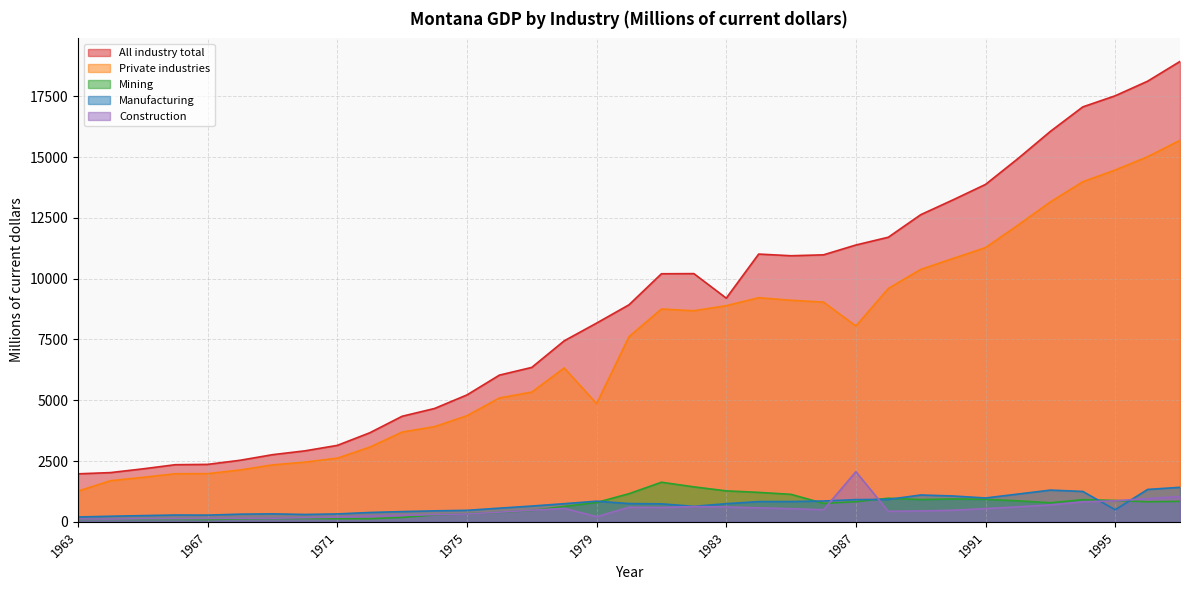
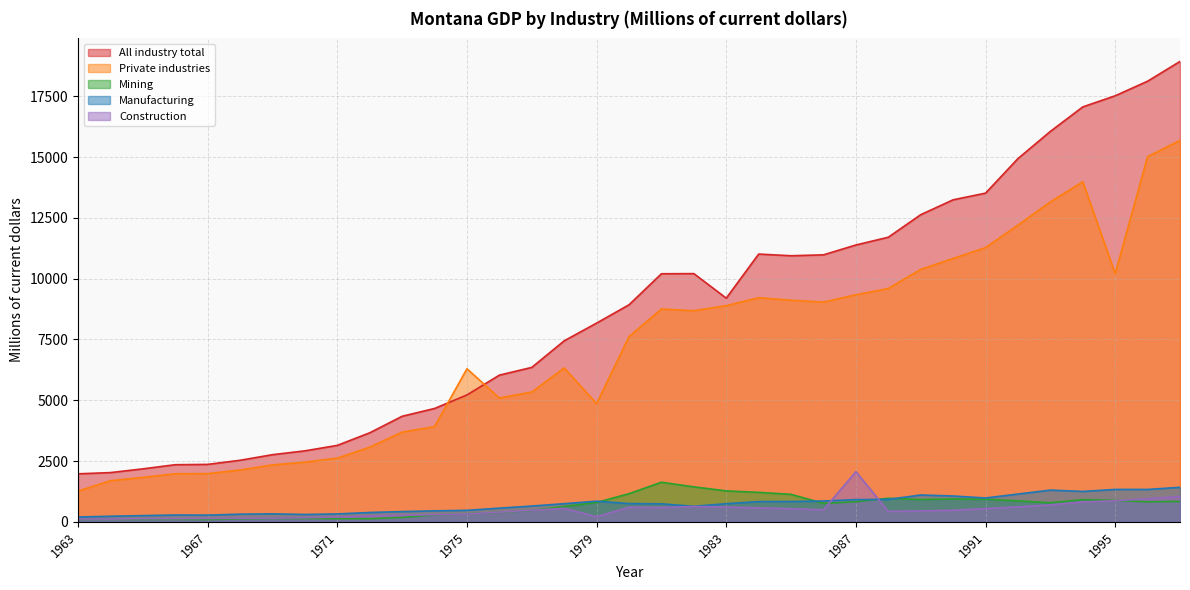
Private industries, 1975: 4400 -> 6300
Private industries, 1987: 8100 -> 9300
All industry total, 1991: 13900 -> 13500
Private industries, 1995: 14500 -> 10200
Manufacturing, 1995: 500 -> 1300
